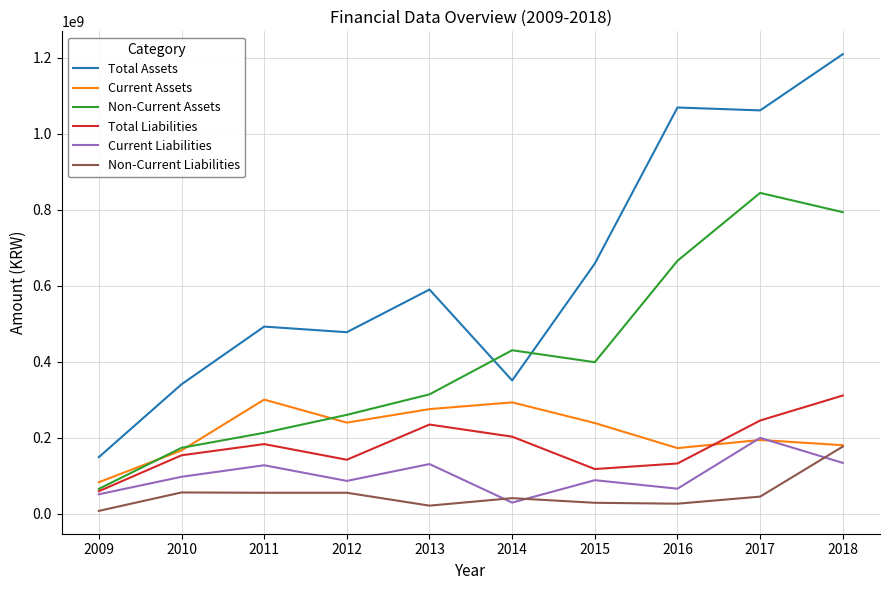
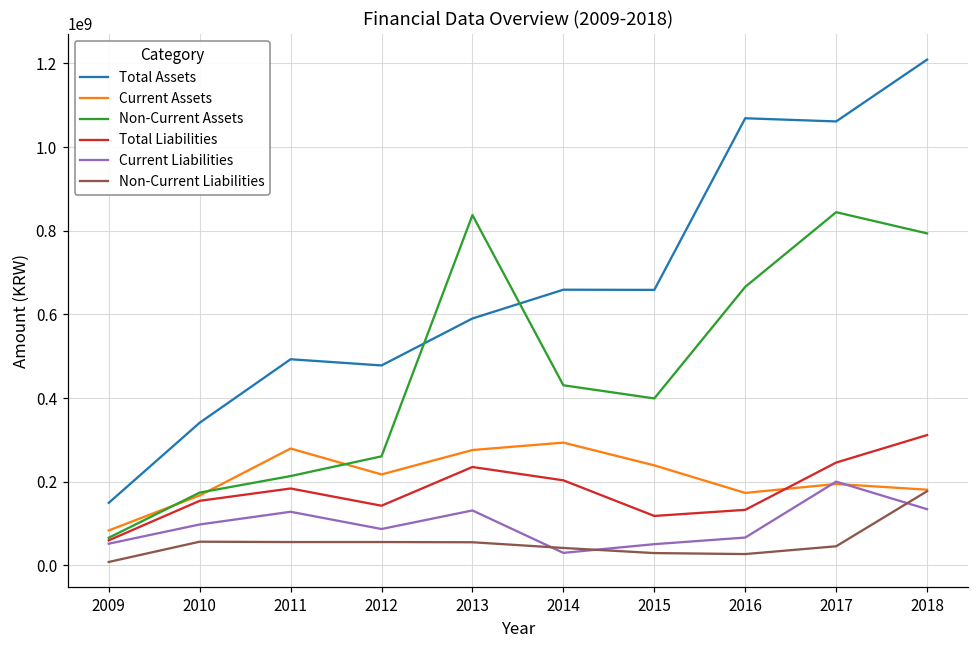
Current Assets, 2011: 300000000 -> 280000000
Current Assets, 2012: 240000000 -> 220000000
Non-Current Assets, 2013: 310000000 -> 840000000
Non-Current Liabilities, 2013: 20000000 -> 60000000
Total Assets, 2014: 350000000 -> 660000000
Current Liabilities, 2015: 90000000 -> 50000000
